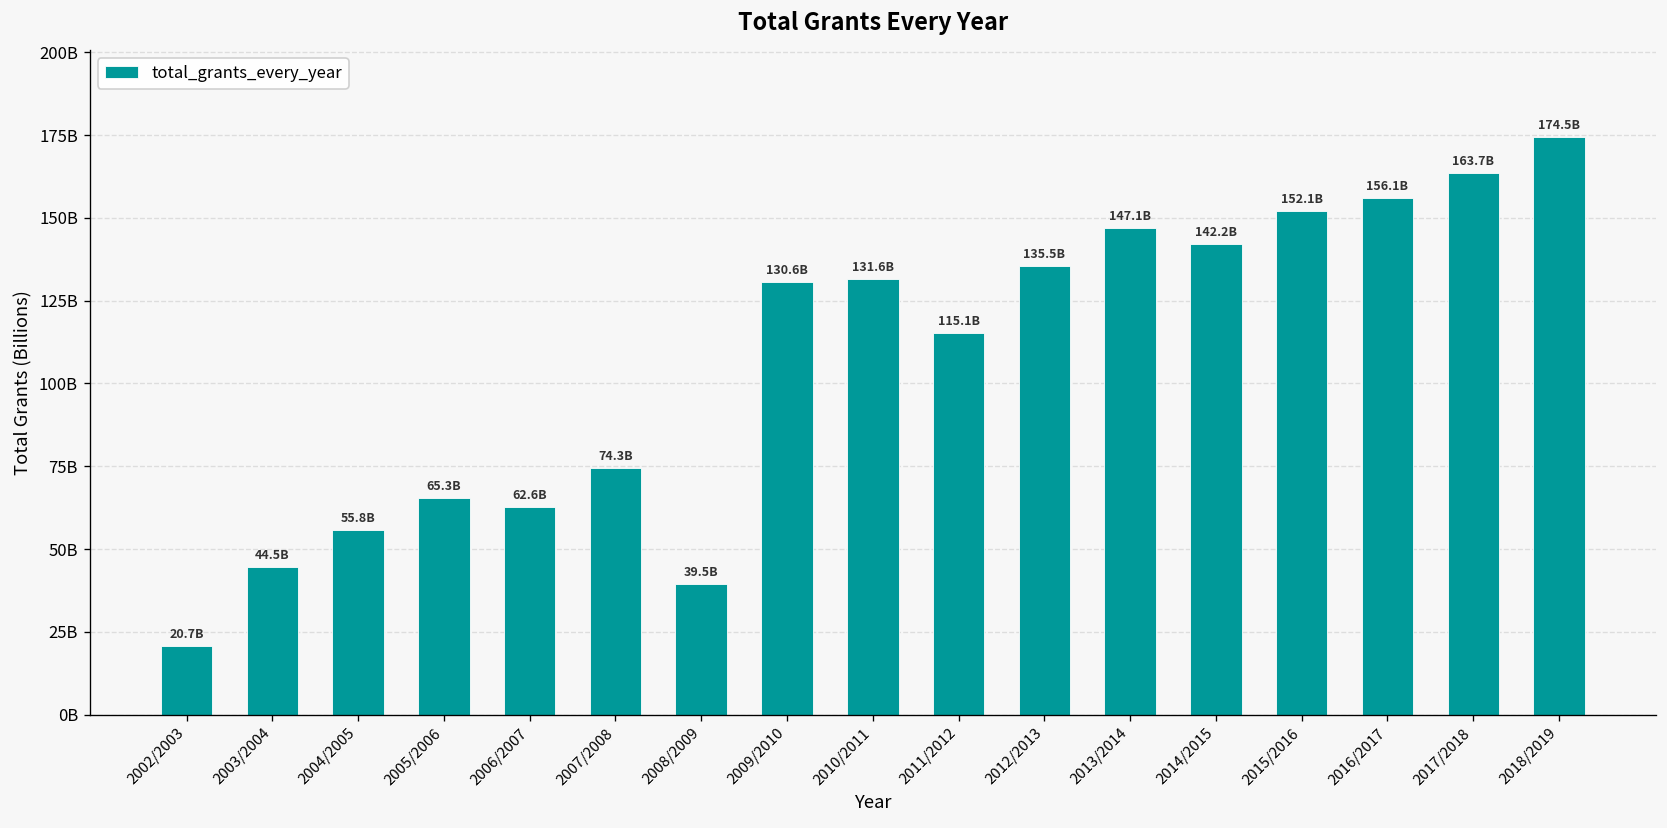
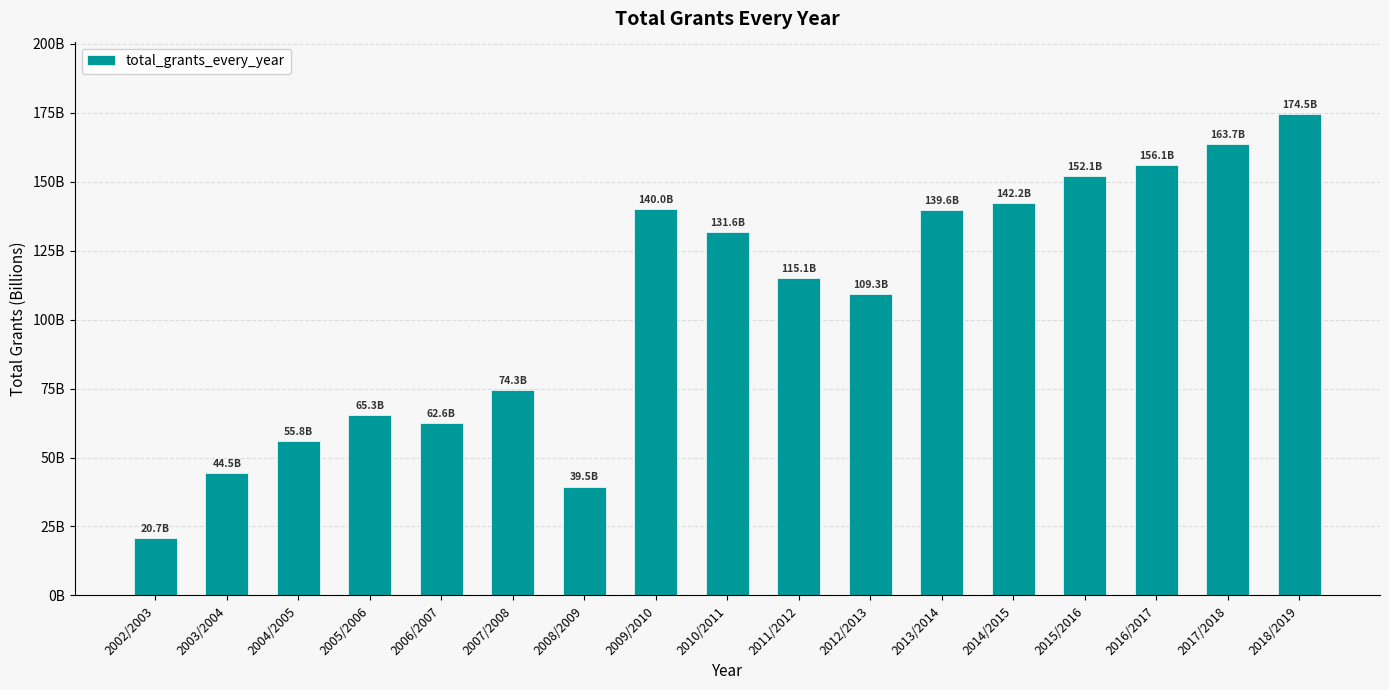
2009/2010: 130.6B -> 140.0B
2012/2013: 135.5B -> 109.3B
2013/2014: 147.1B -> 139.6B
